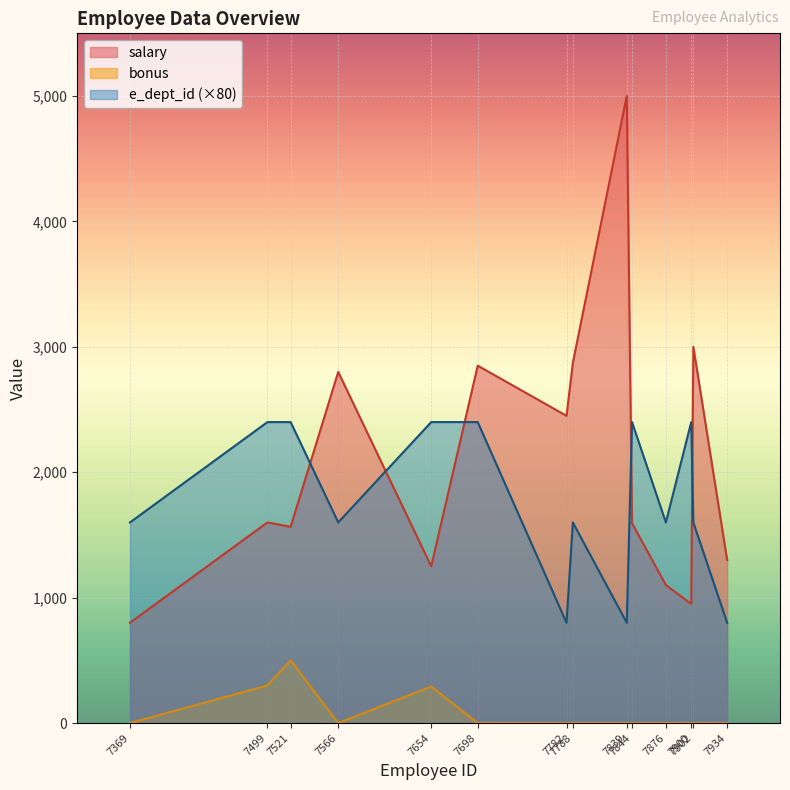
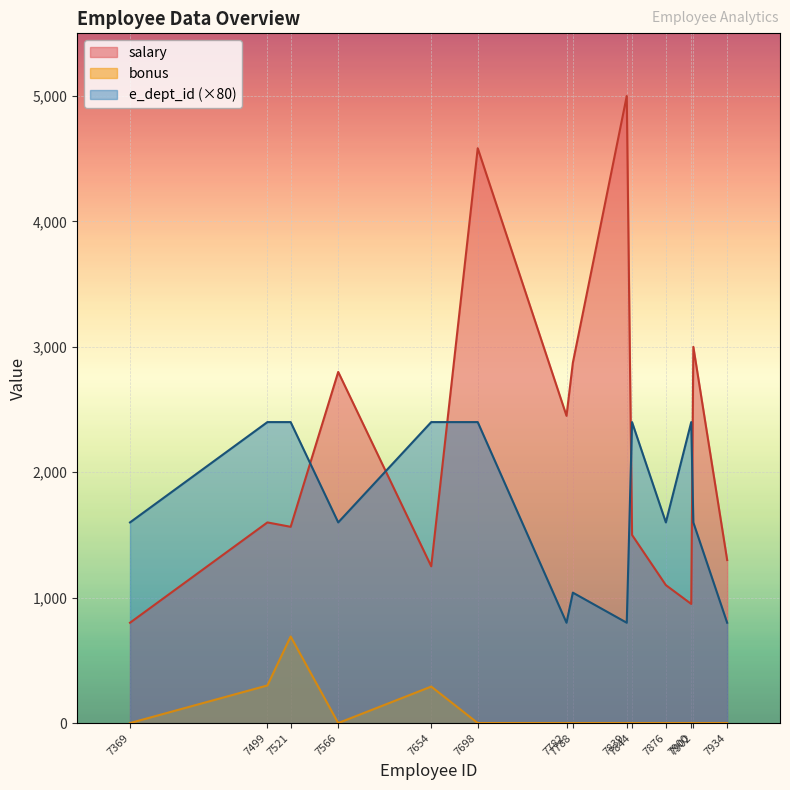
bonus, 7521: 500 -> 690
salary, 7698: 2,850 -> 4,580
e_dept_id (×80), 7788: 1,600 -> 1,040
salary, 7844: 1,590 -> 1,500
